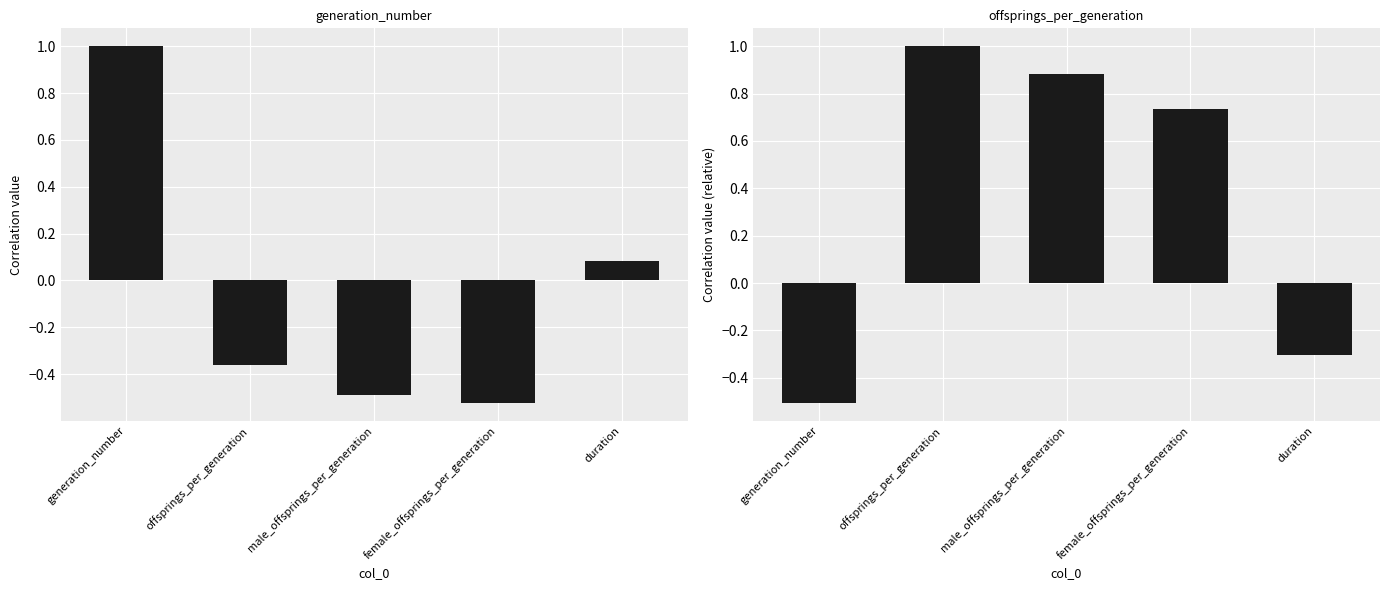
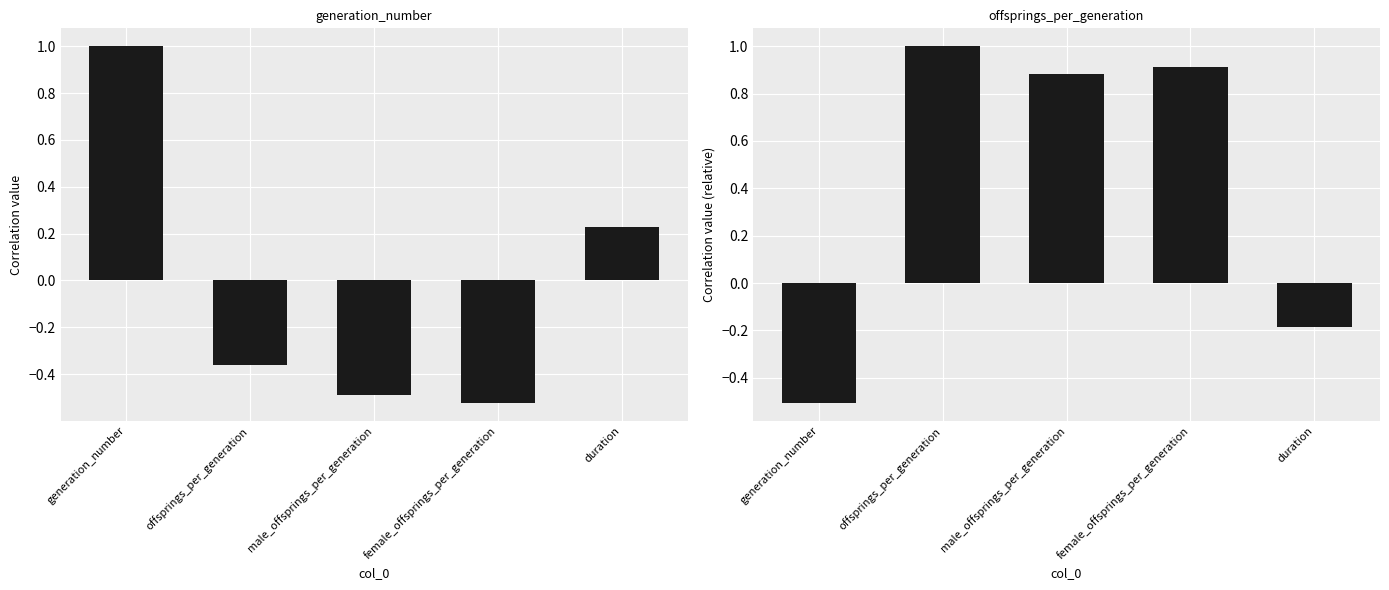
generation_number, duration: 0.08 -> 0.23
offsprings_per_generation, female_offsprings_per_generation: 0.73 -> 0.91
offsprings_per_generation, duration: -0.30 -> -0.18
